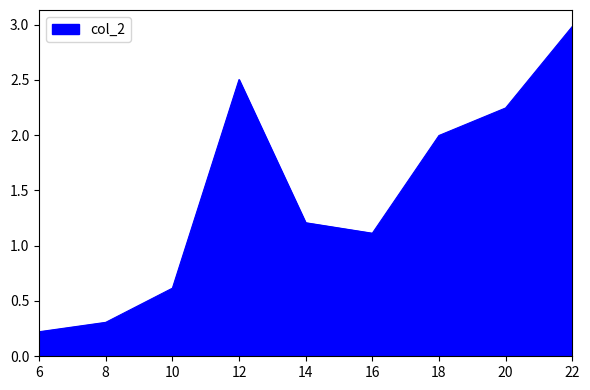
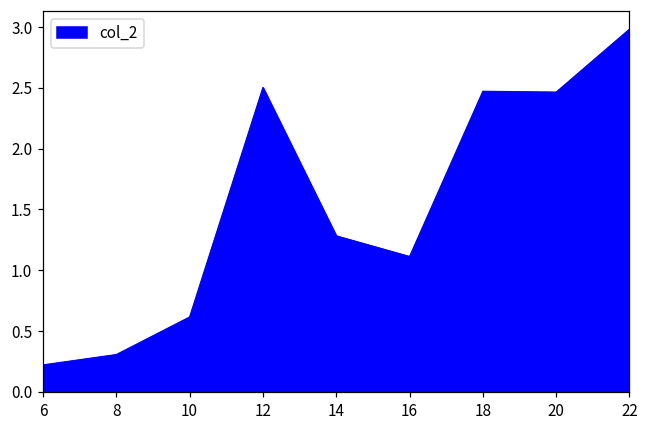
14: 1.21 -> 1.28
18: 2.00 -> 2.47
20: 2.25 -> 2.47
